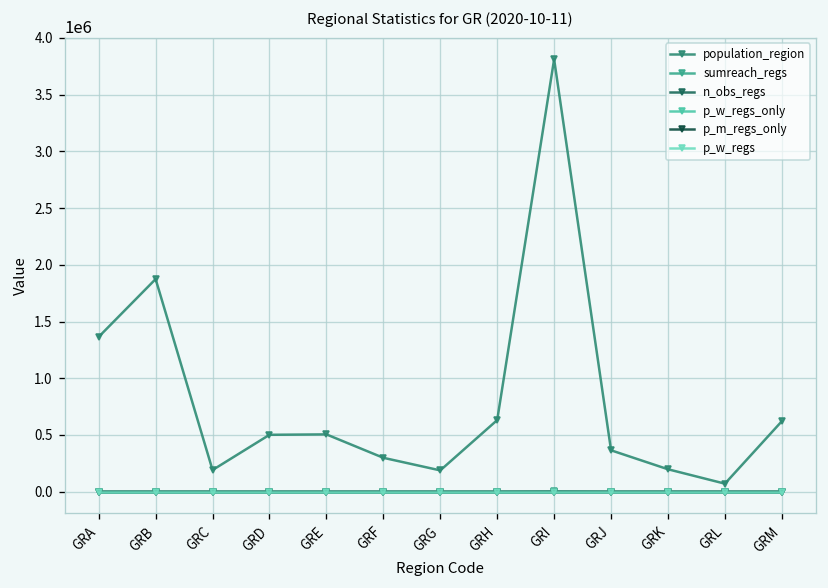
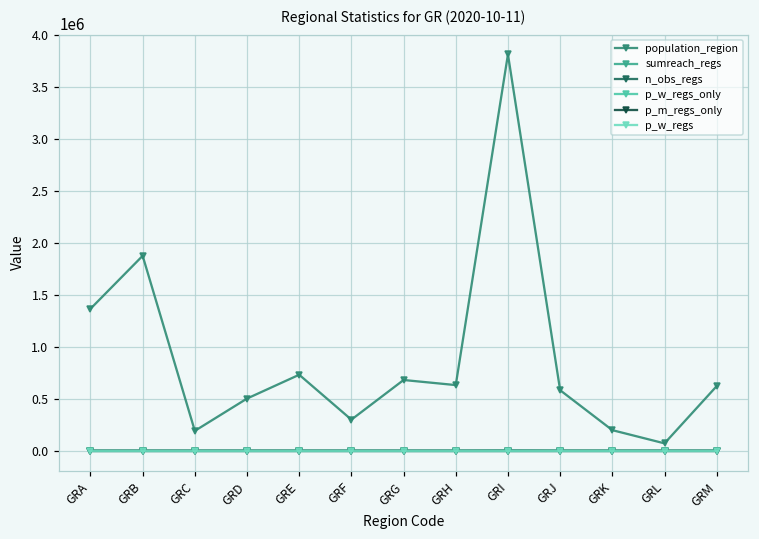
population_region, GRE: 500000 -> 700000
population_region, GRG: 200000 -> 700000
population_region, GRJ: 400000 -> 600000
